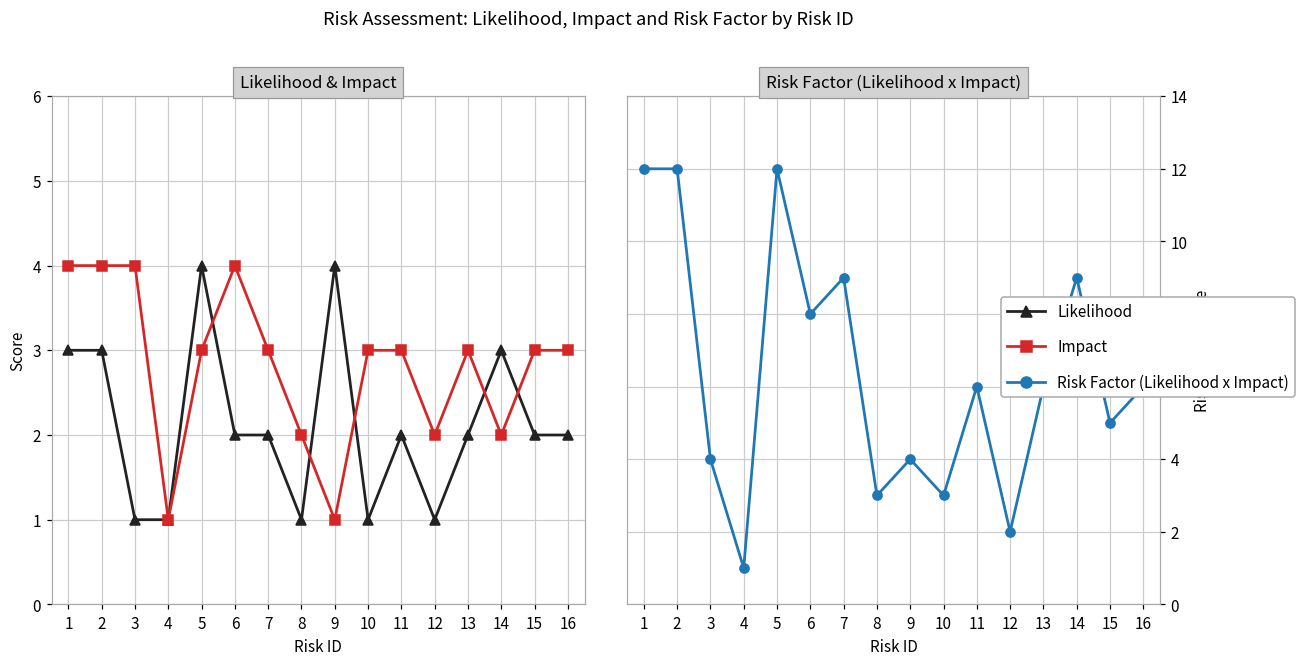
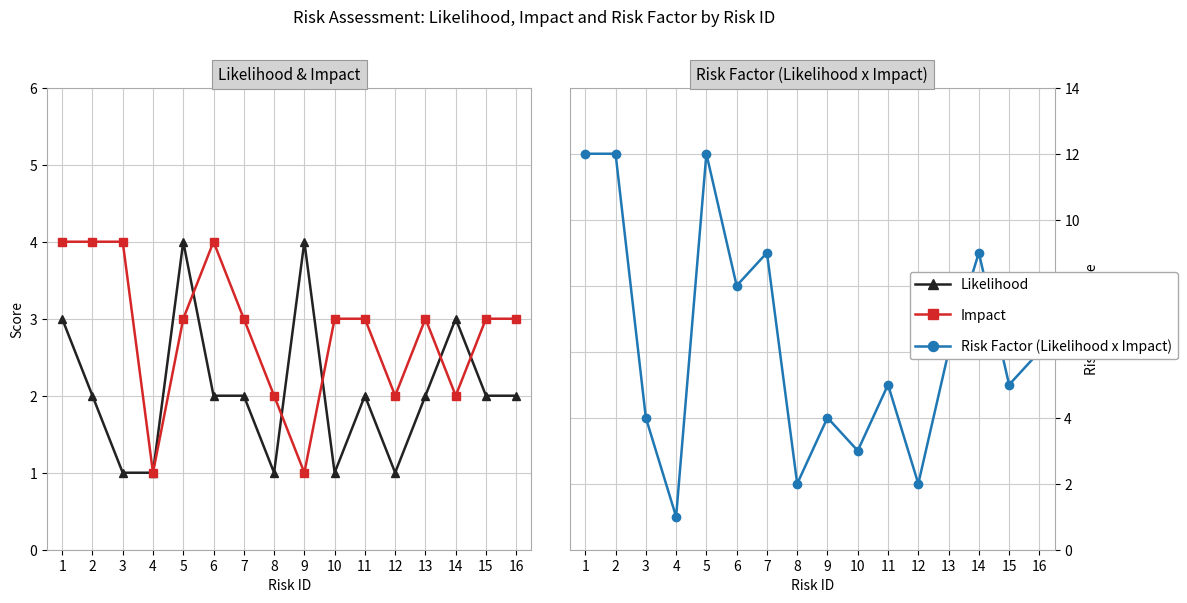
Likelihood & Impact, Likelihood, 2: 3 -> 2
Risk Factor (Likelihood x Impact), 8: 3 -> 2
Risk Factor (Likelihood x Impact), 11: 6 -> 5
